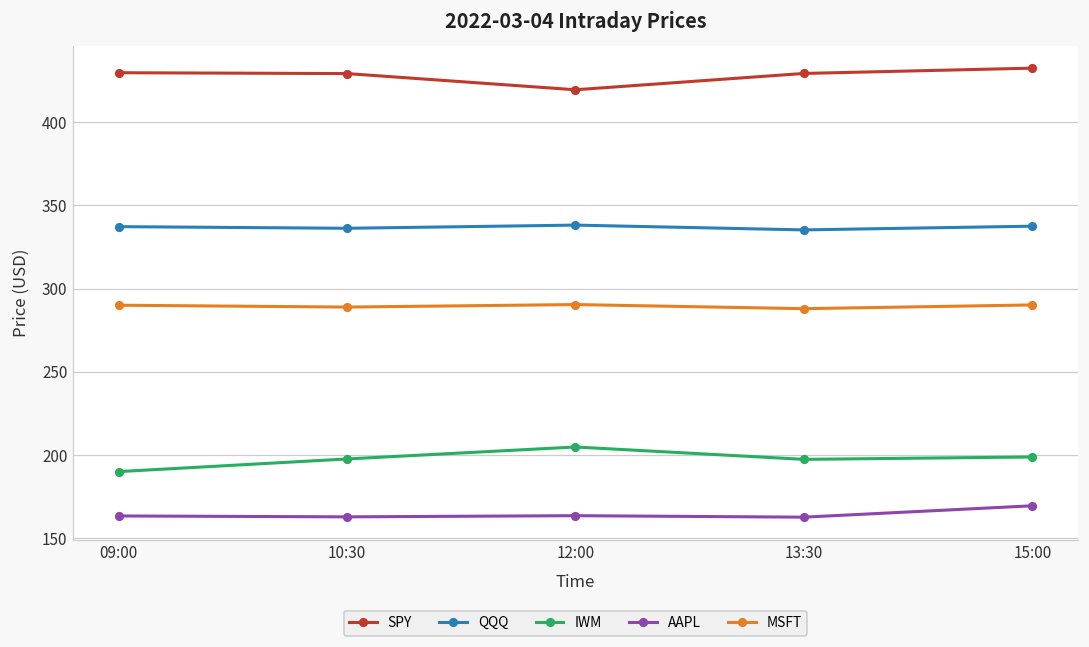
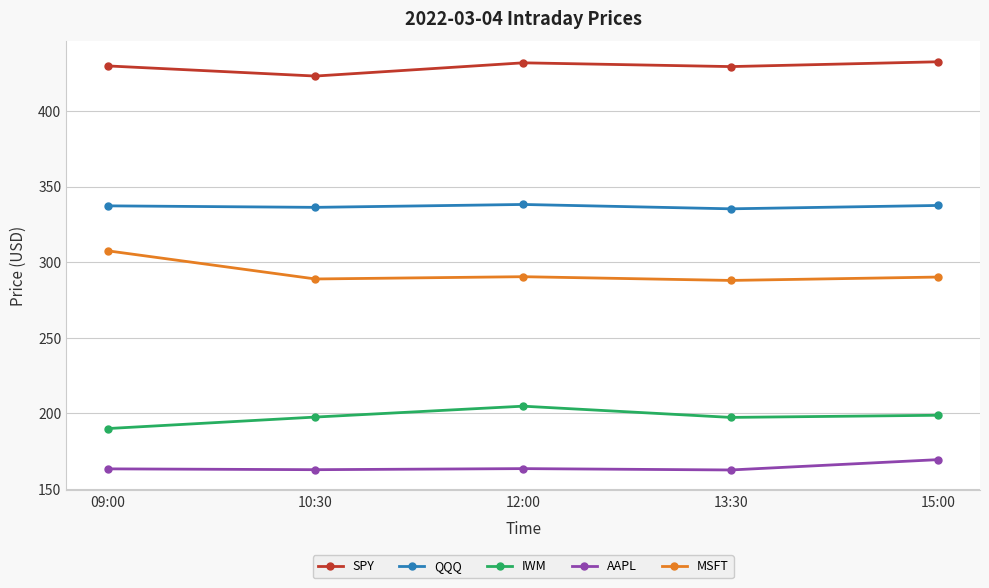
MSFT, 09:00: 290 -> 308
SPY, 10:30: 429 -> 423
SPY, 12:00: 420 -> 432
